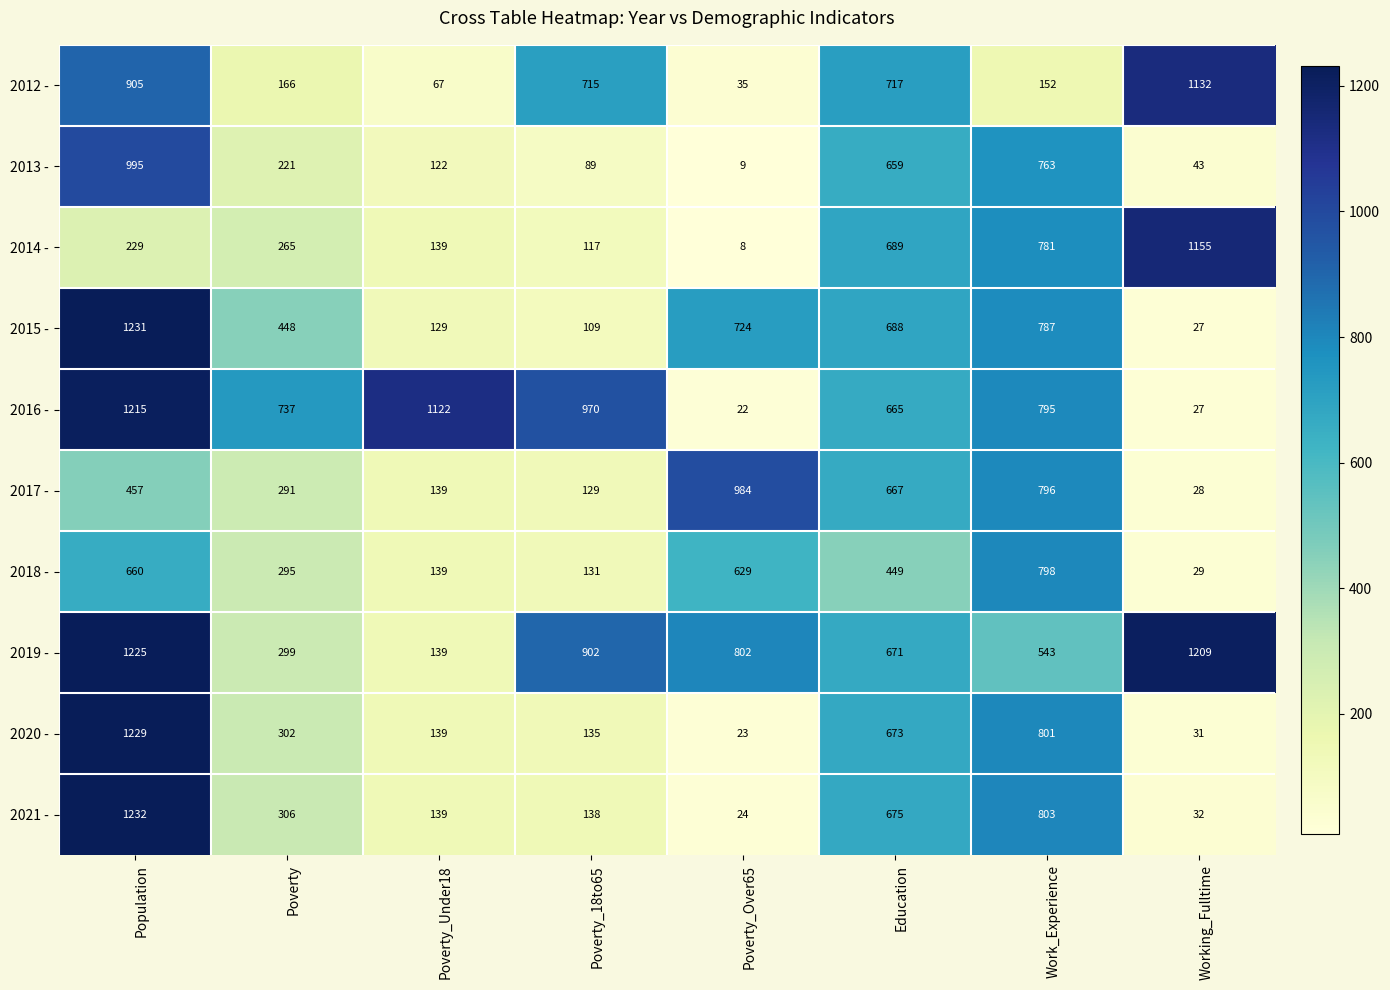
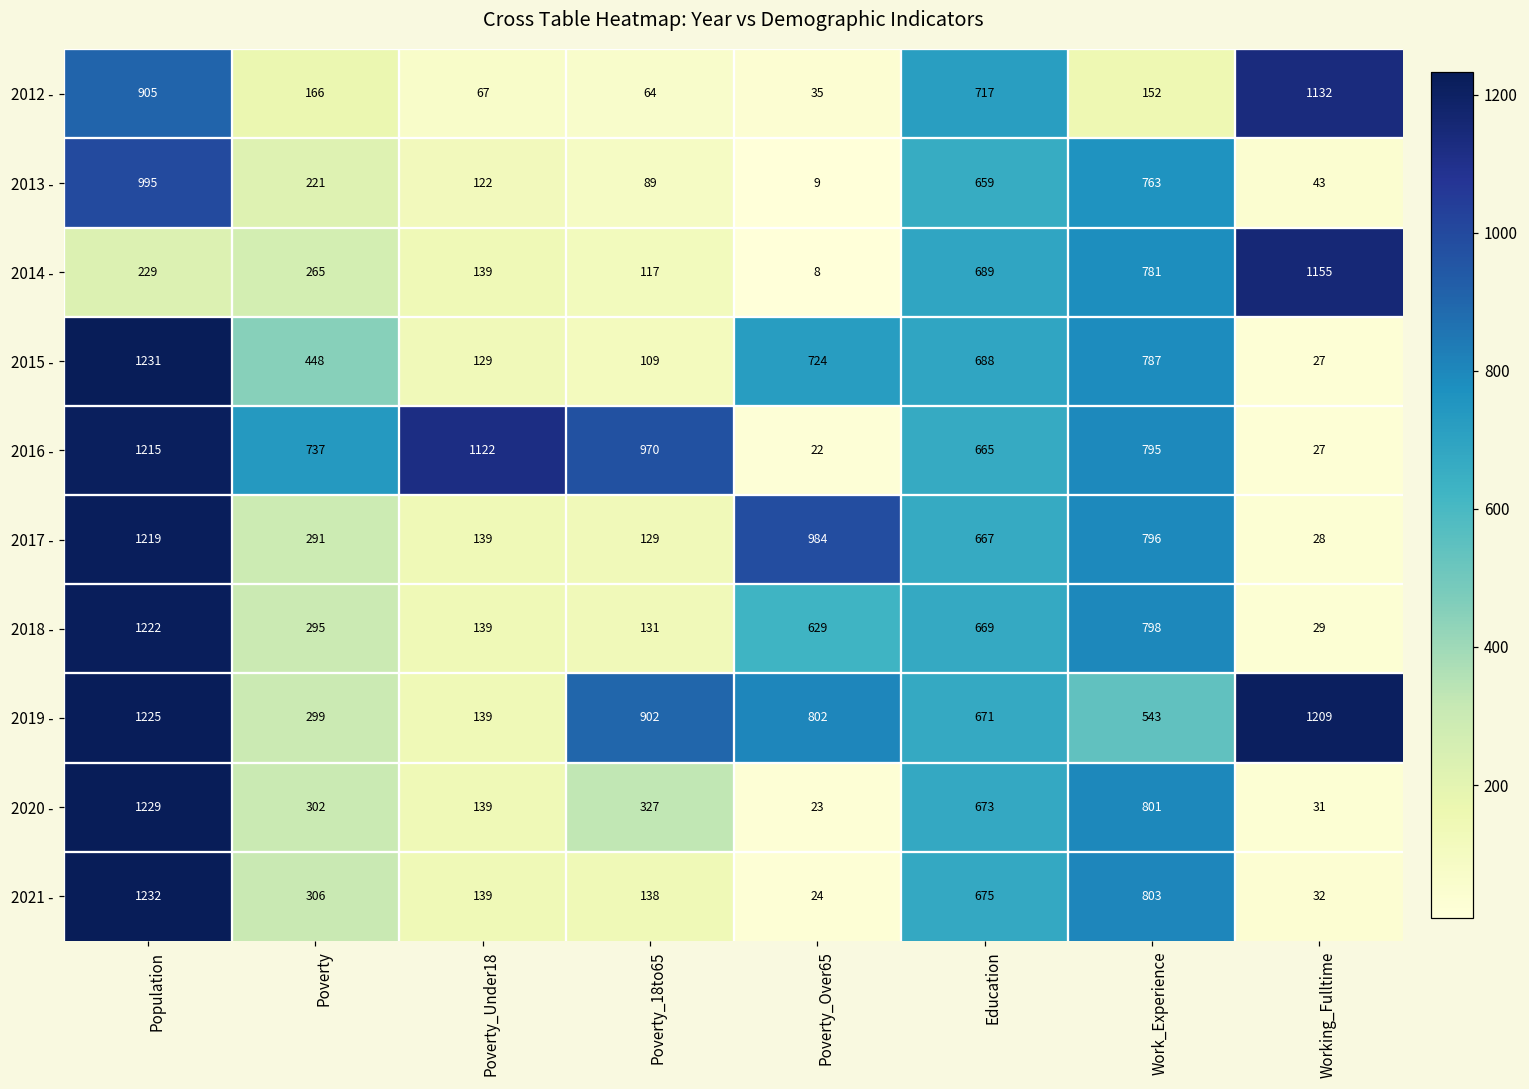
2012 -, Poverty_18to65: 715 -> 64
2017 -, Population: 457 -> 1219
2018 -, Population: 660 -> 1222
2018 -, Education: 449 -> 669
2020 -, Poverty_18to65: 135 -> 327
